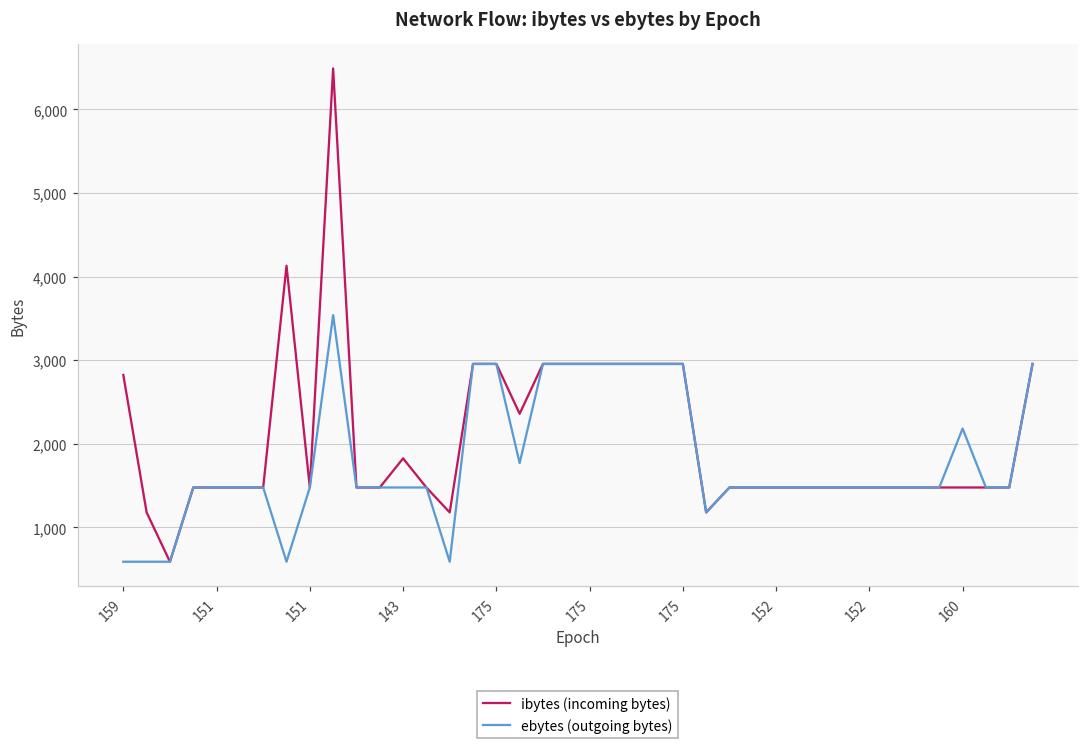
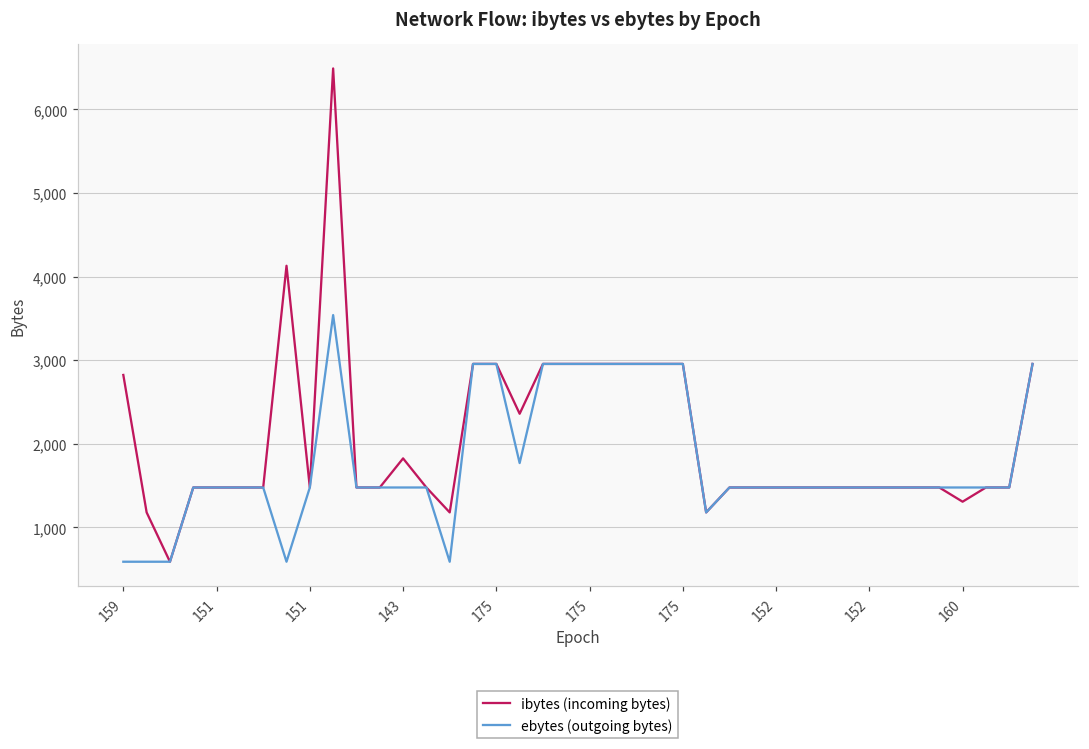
ibytes (incoming bytes), 160: 1,500 -> 1,300
ebytes (outgoing bytes), 160: 2,200 -> 1,500
